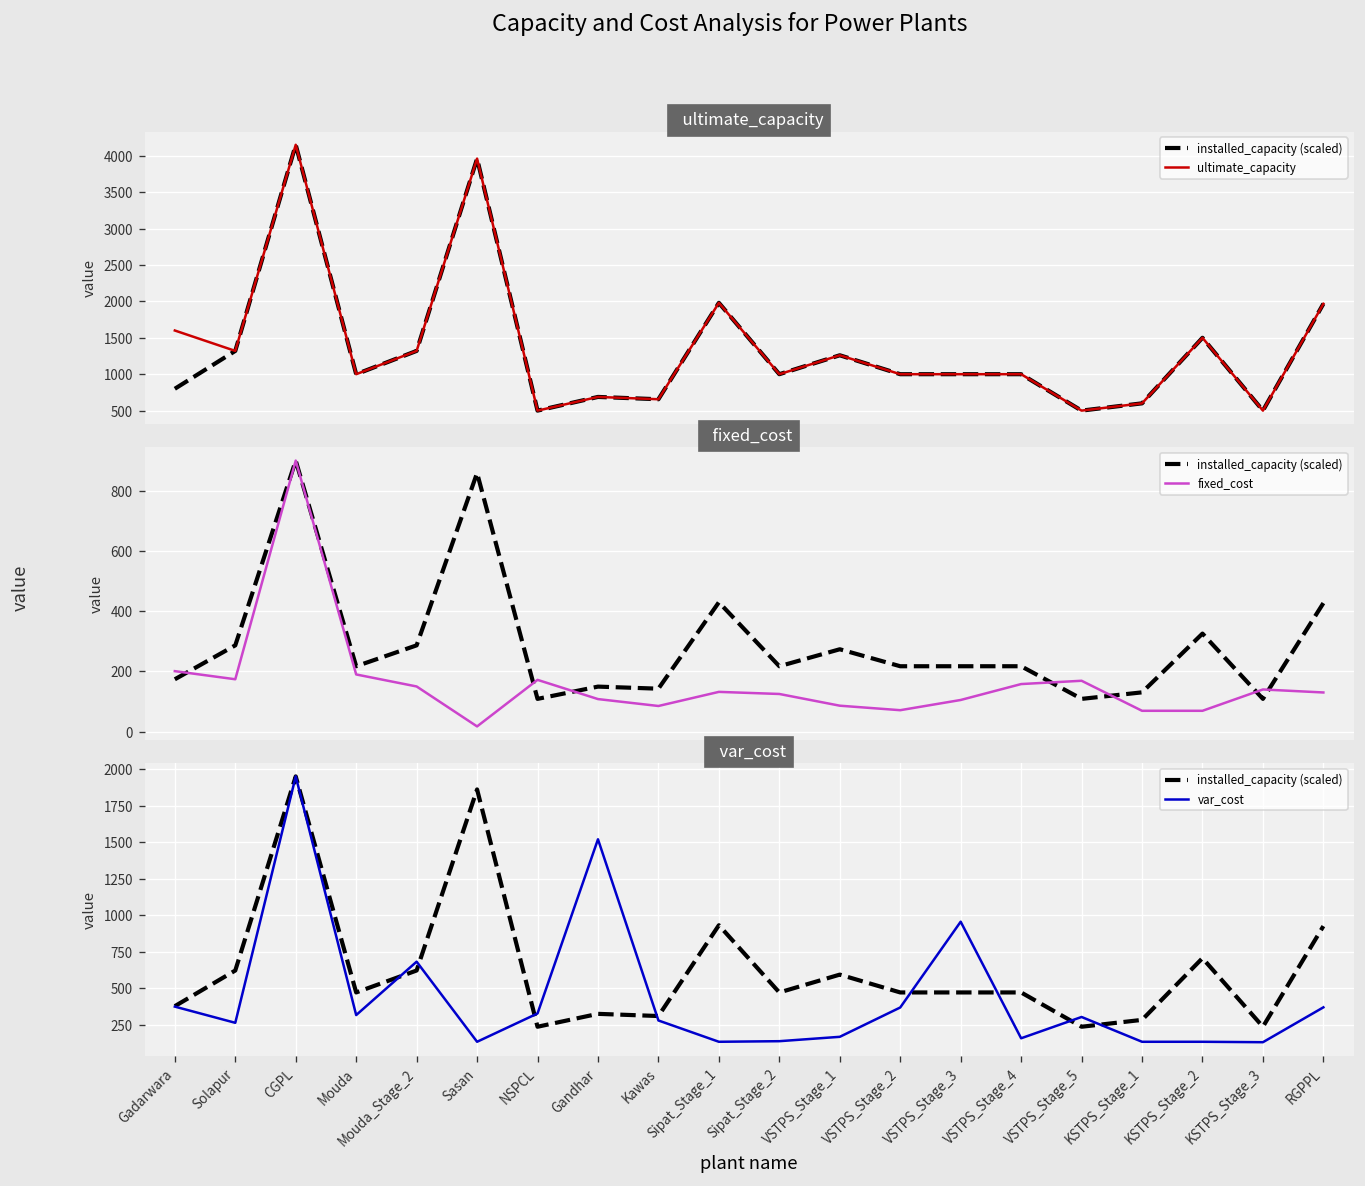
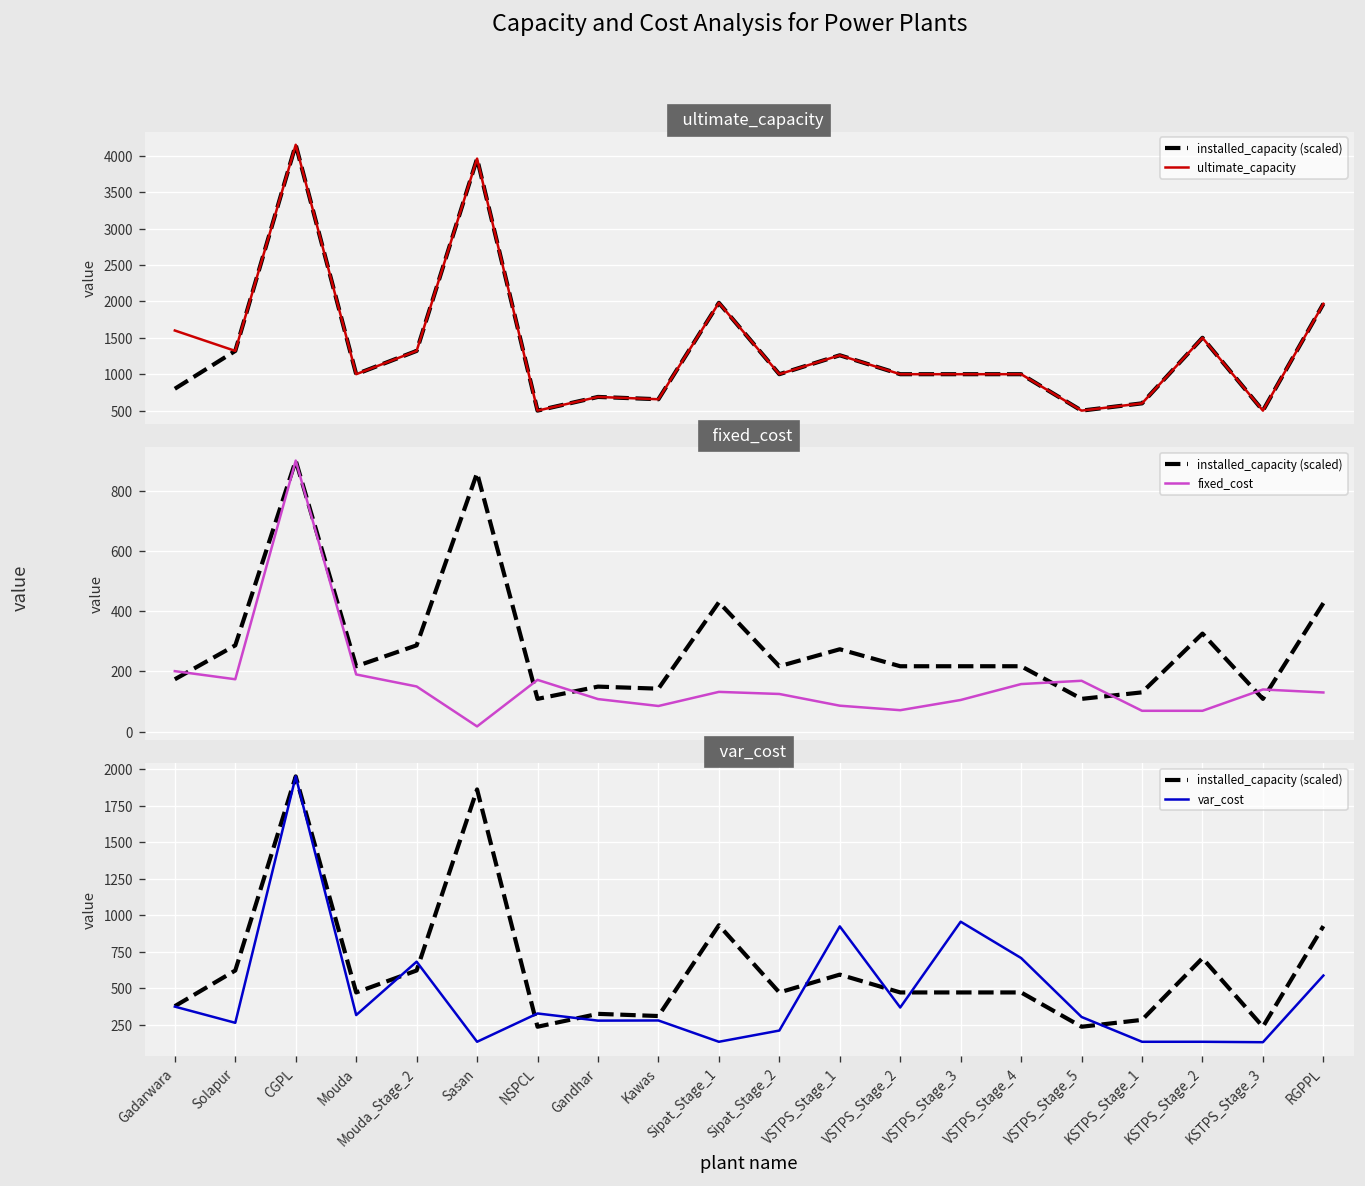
var_cost, var_cost, Gandhar: 1520 -> 280
var_cost, var_cost, Sipat_Stage_2: 140 -> 210
var_cost, var_cost, VSTPS_Stage_1: 170 -> 920
var_cost, var_cost, VSTPS_Stage_4: 160 -> 710
var_cost, var_cost, RGPPL: 370 -> 590
